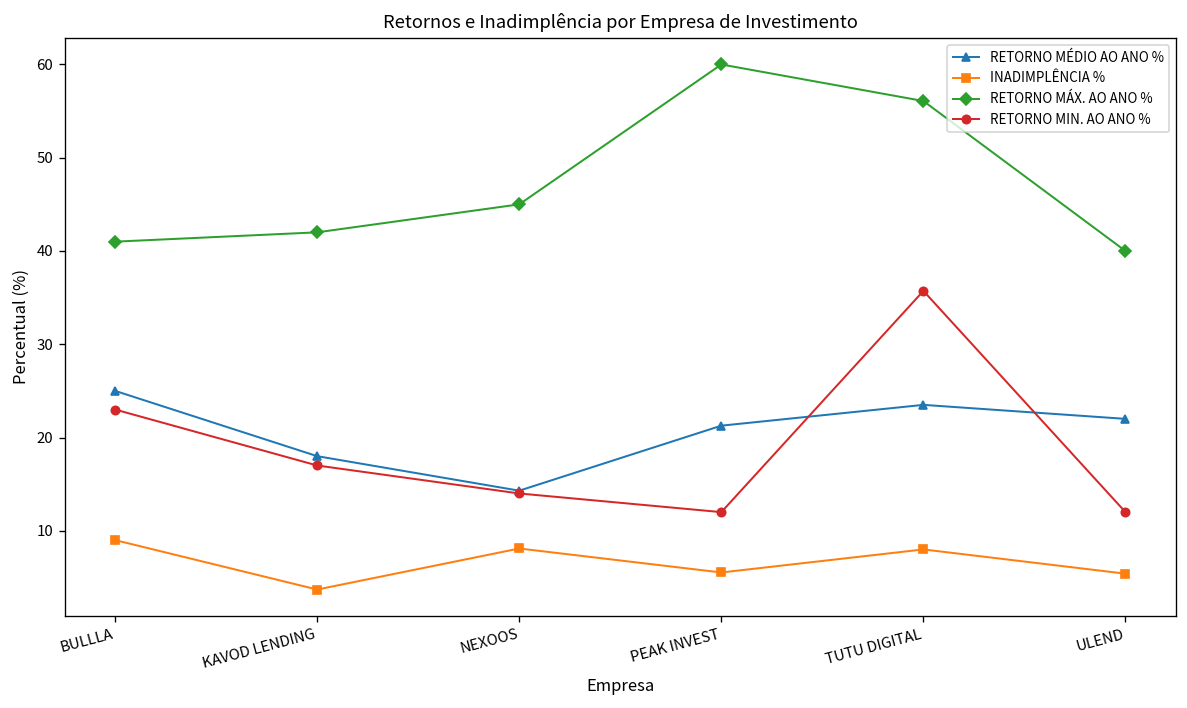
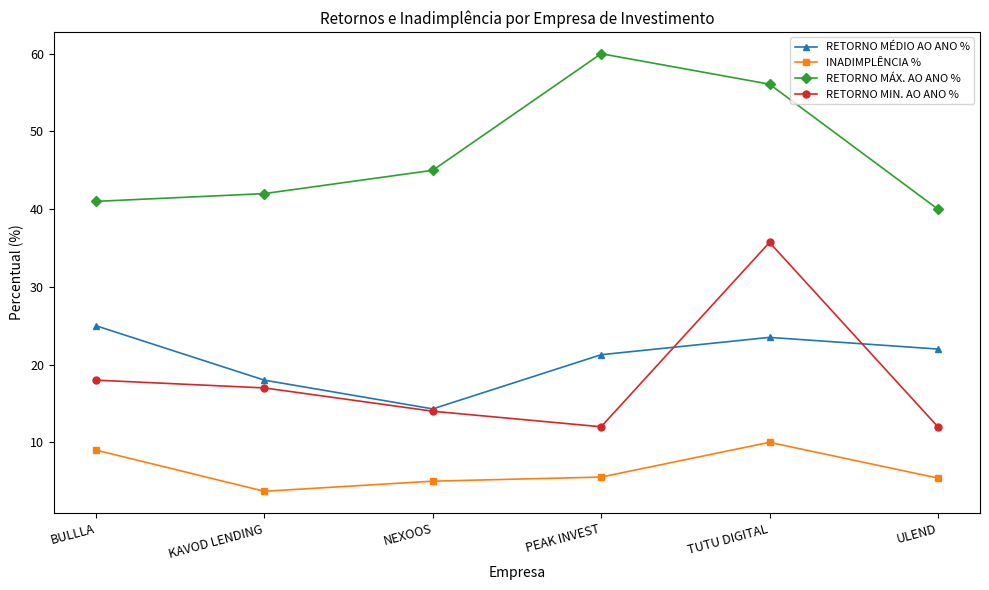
RETORNO MIN. AO ANO %, BULLLA: 23 -> 18
INADIMPLÊNCIA %, NEXOOS: 8 -> 5
INADIMPLÊNCIA %, TUTU DIGITAL: 8 -> 10
